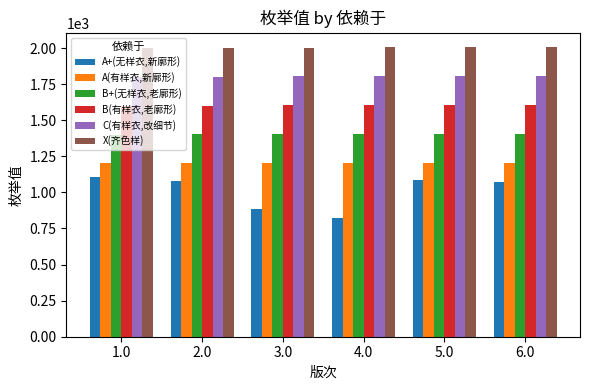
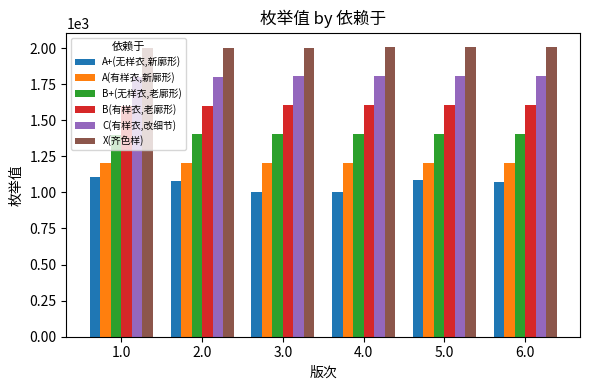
A+(无样衣,新廓形), 3.0: 890 -> 1000
A+(无样衣,新廓形), 4.0: 820 -> 1000
